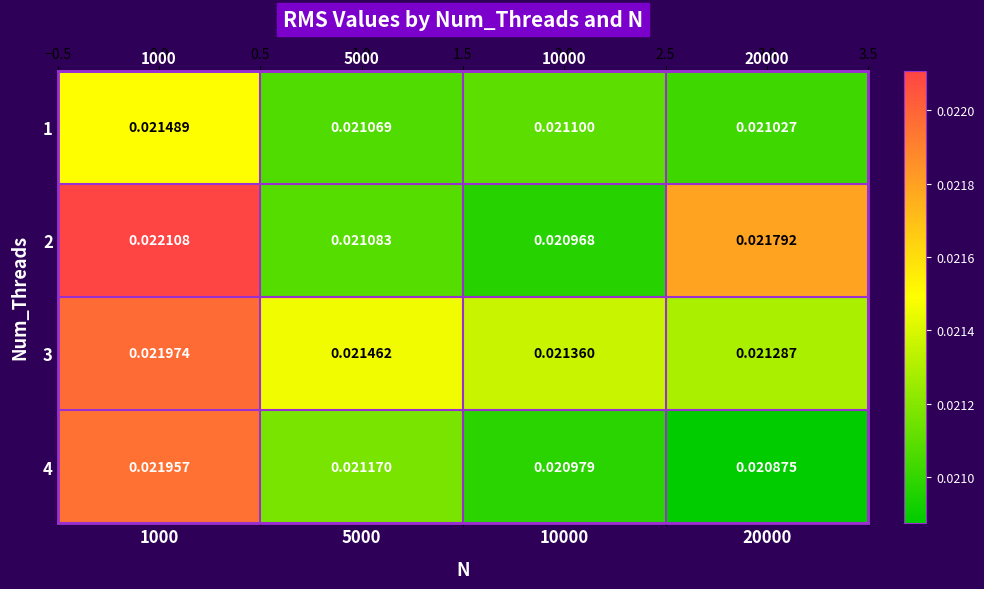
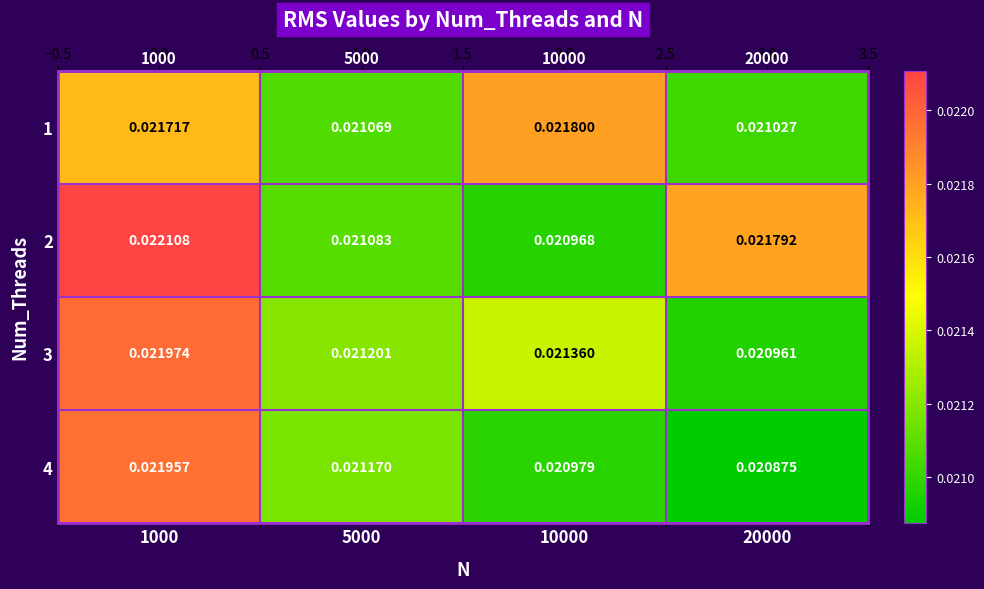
1, 1000: 0.021489 -> 0.021717
1, 10000: 0.021100 -> 0.021800
3, 5000: 0.021462 -> 0.021201
3, 20000: 0.021287 -> 0.020961
